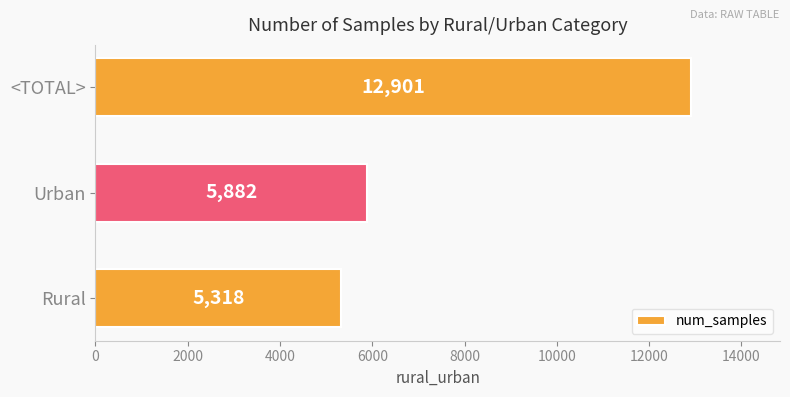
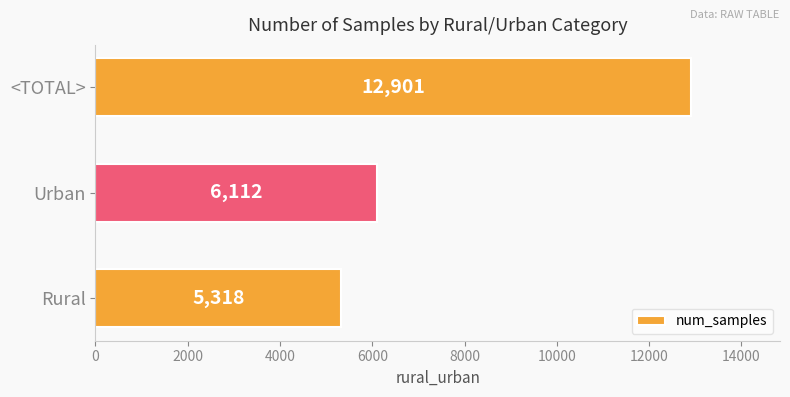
Urban: 5,882 -> 6,112
